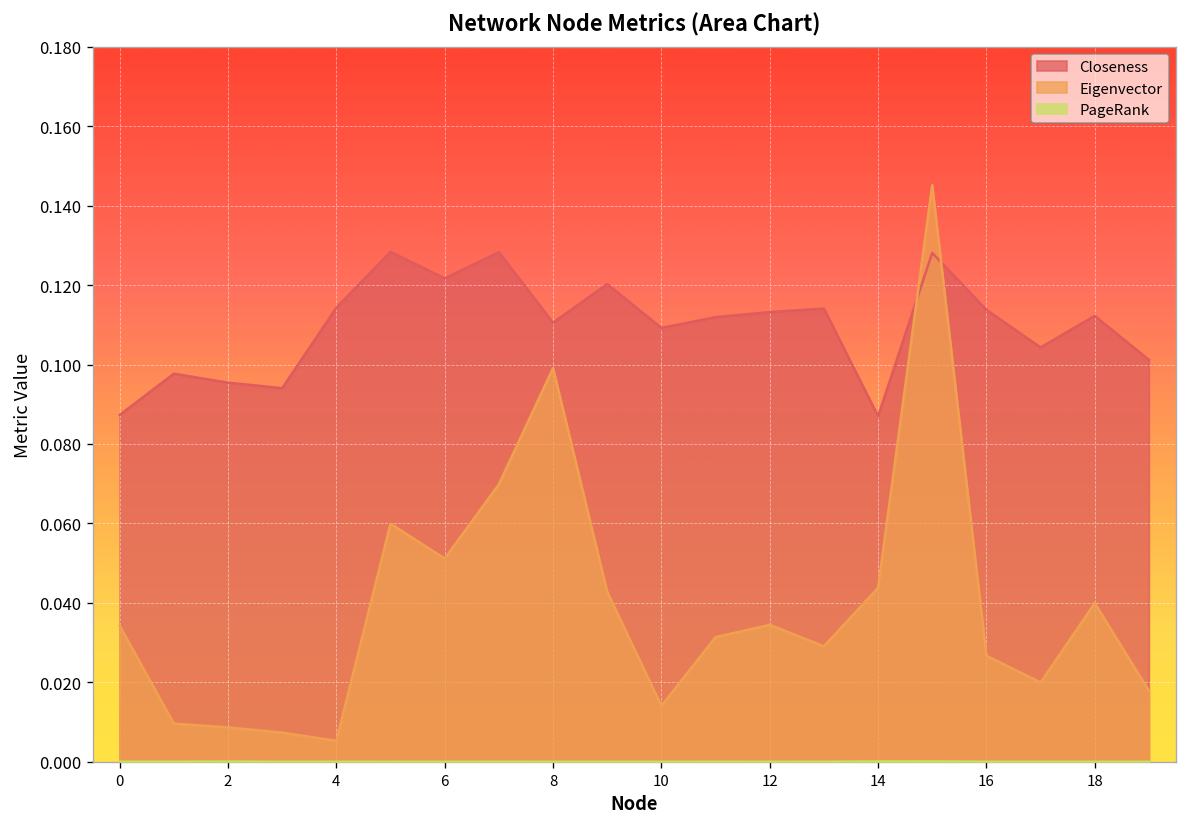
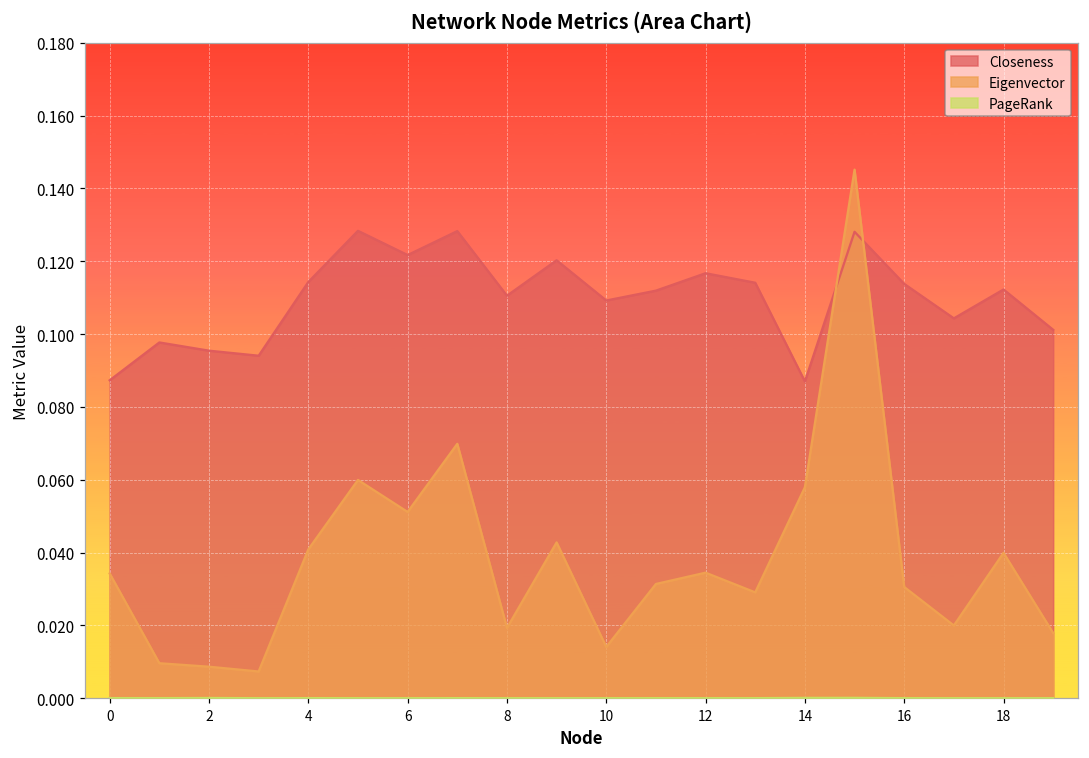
Eigenvector, 4: 0.005 -> 0.041
Eigenvector, 8: 0.099 -> 0.019
Closeness, 12: 0.113 -> 0.117
Eigenvector, 14: 0.044 -> 0.058
Eigenvector, 16: 0.027 -> 0.031
